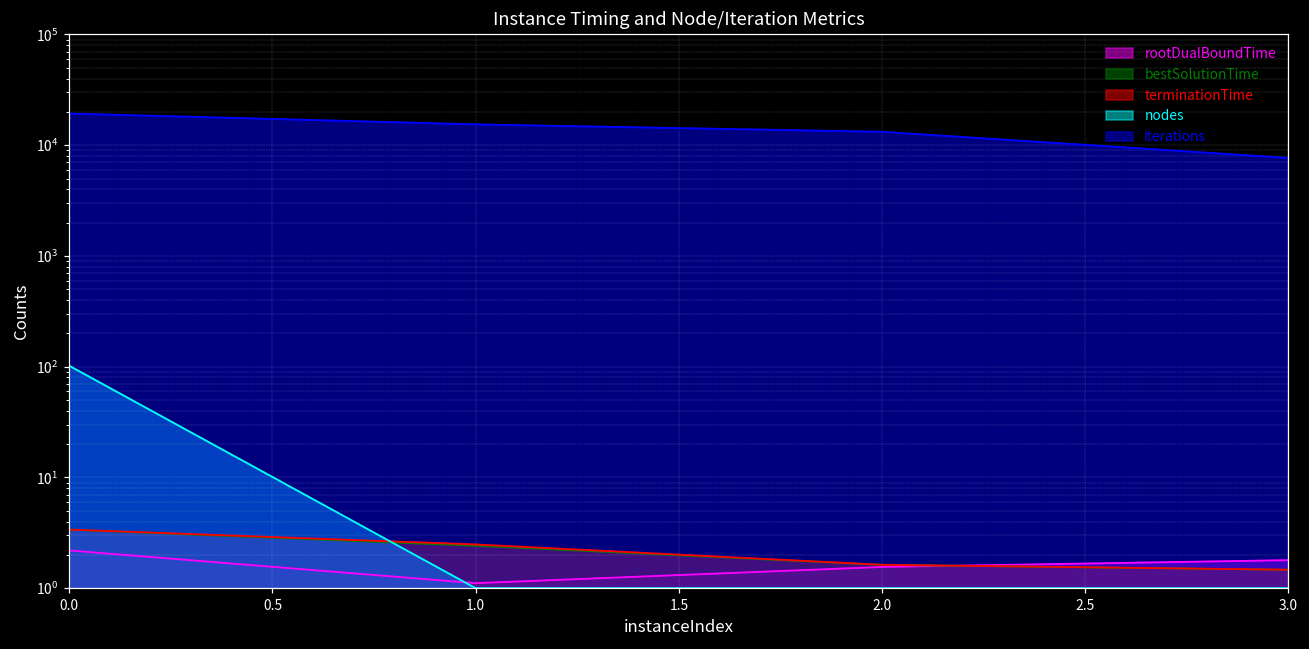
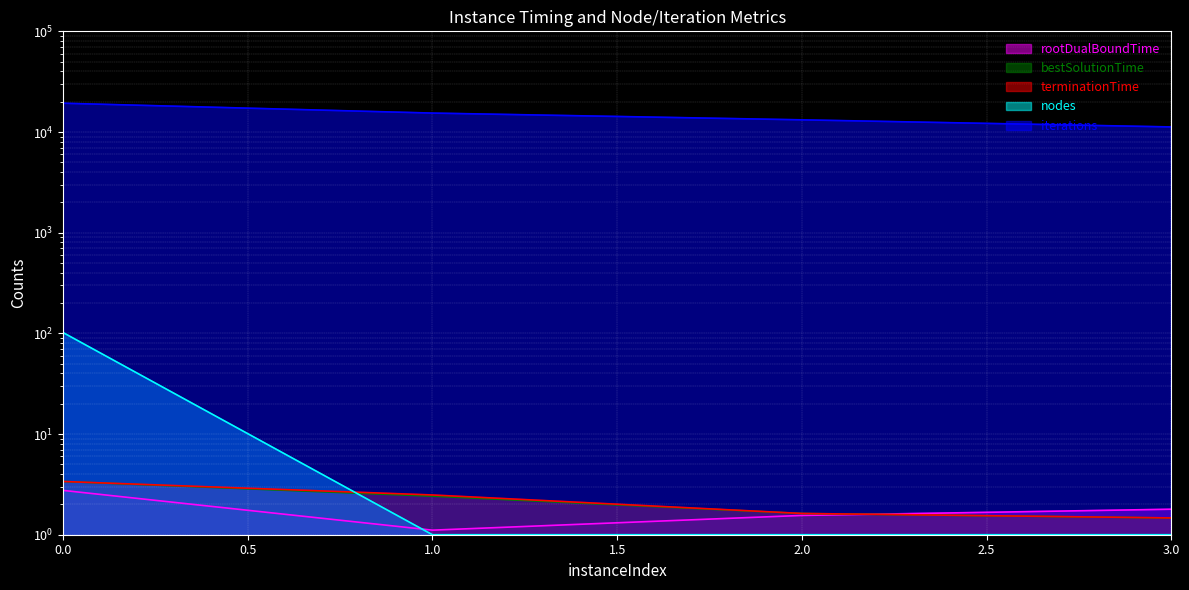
rootDualBoundTime, 0.0: 2.2 -> 2.8
iterations, 3.0: 8000 -> 11000
